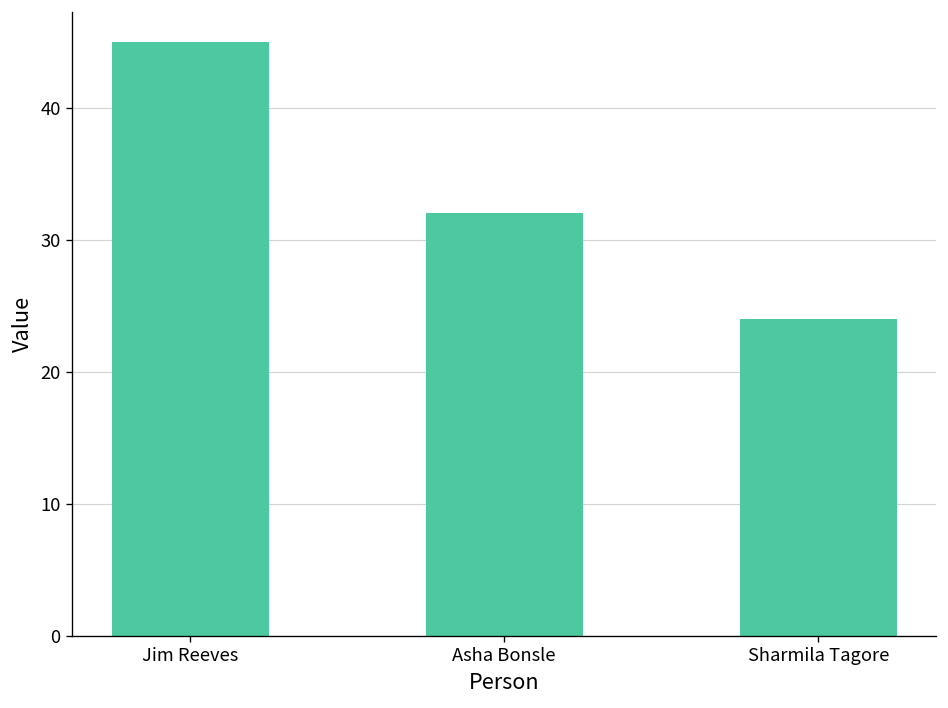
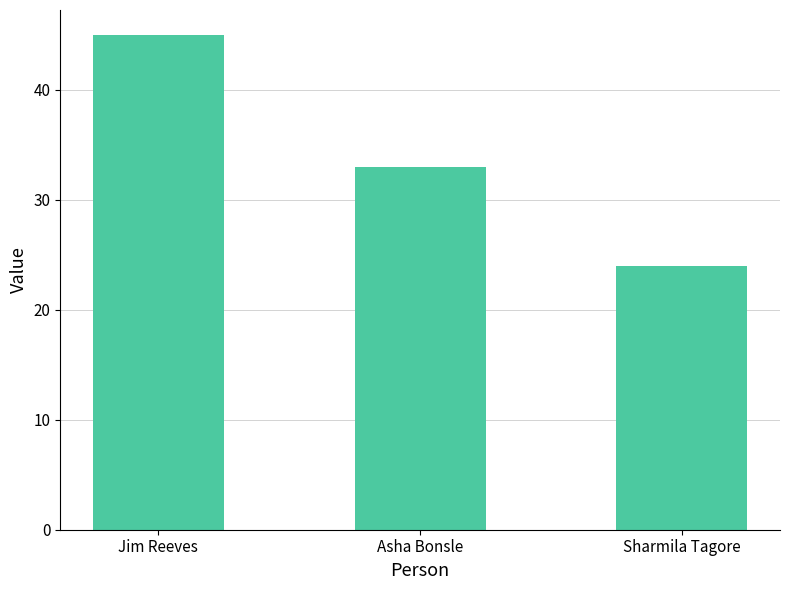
Asha Bonsle: 32 -> 33
